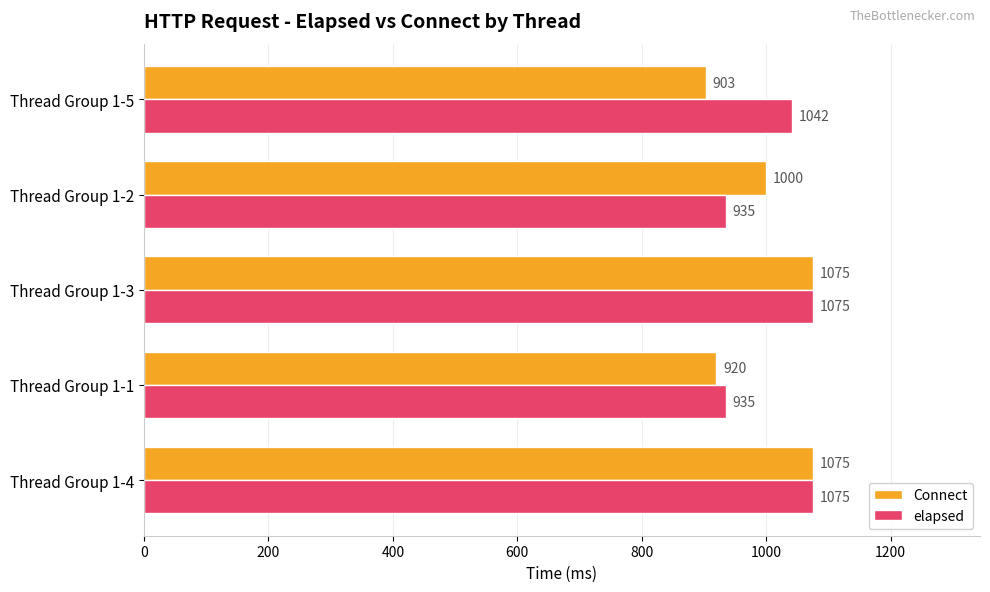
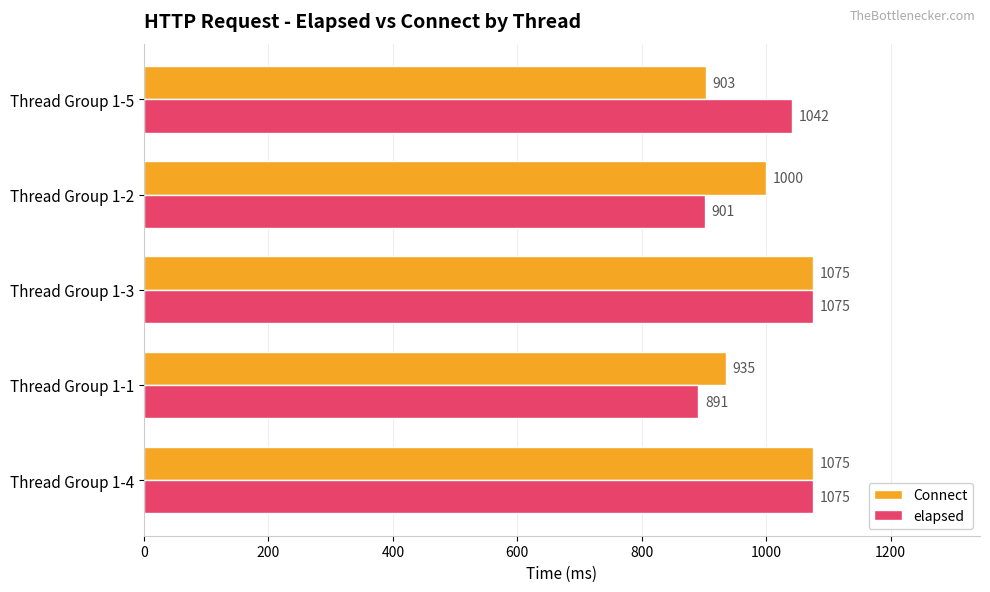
elapsed, Thread Group 1-2: 935 -> 901
Connect, Thread Group 1-1: 920 -> 935
elapsed, Thread Group 1-1: 935 -> 891
